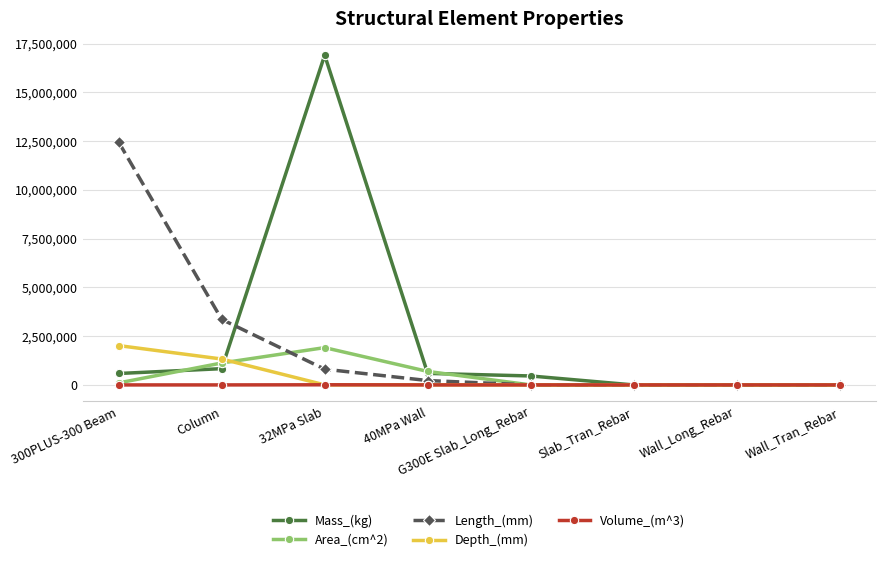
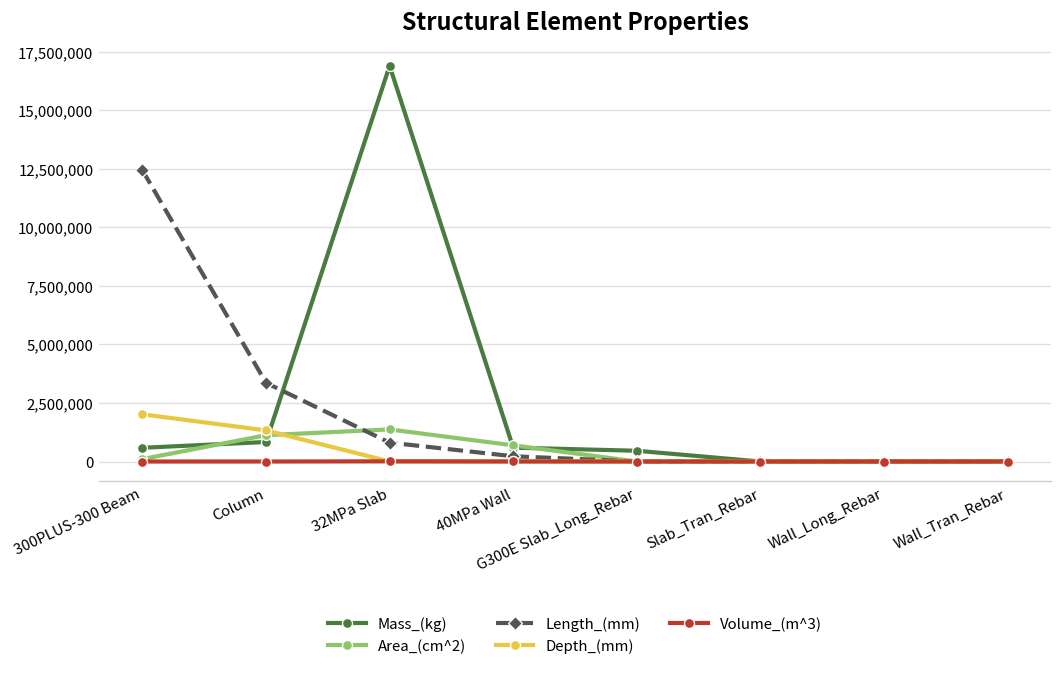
Area_(cm^2), 32MPa Slab: 1,900,000 -> 1,400,000
